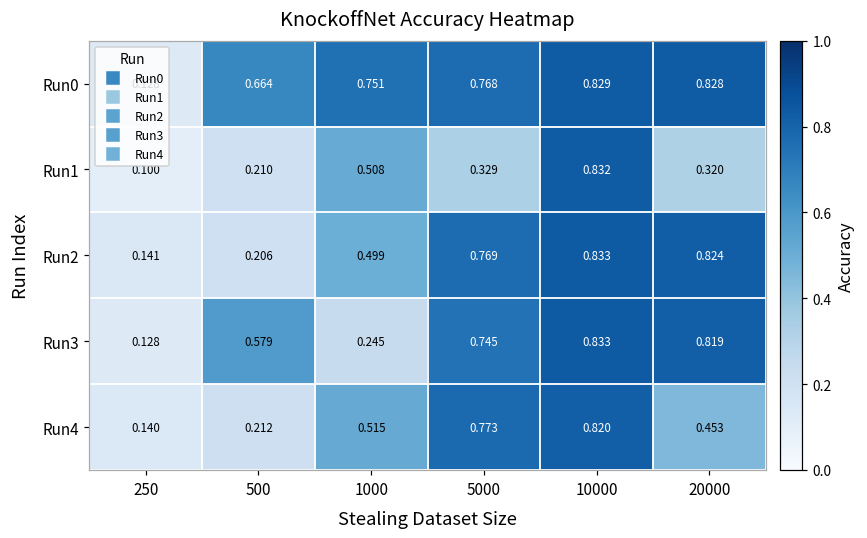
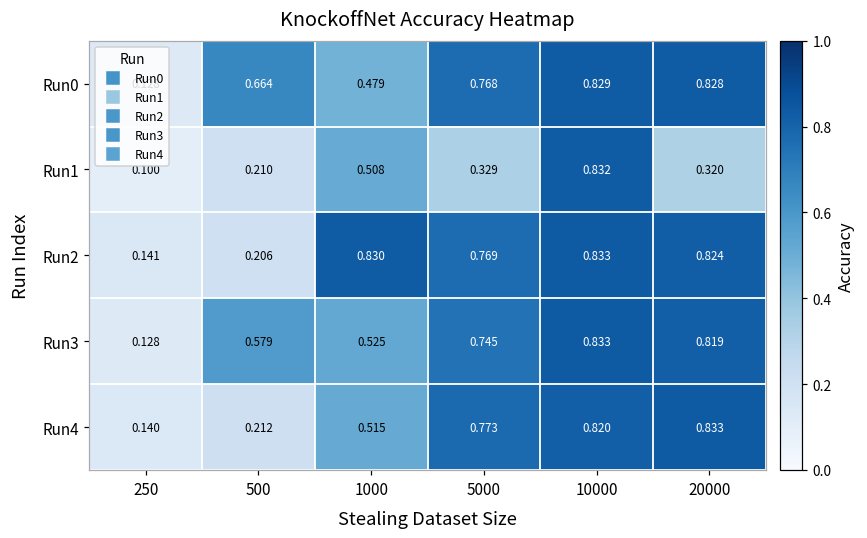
Run0, 1000: 0.751 -> 0.479
Run2, 1000: 0.499 -> 0.830
Run3, 1000: 0.245 -> 0.525
Run4, 20000: 0.453 -> 0.833
